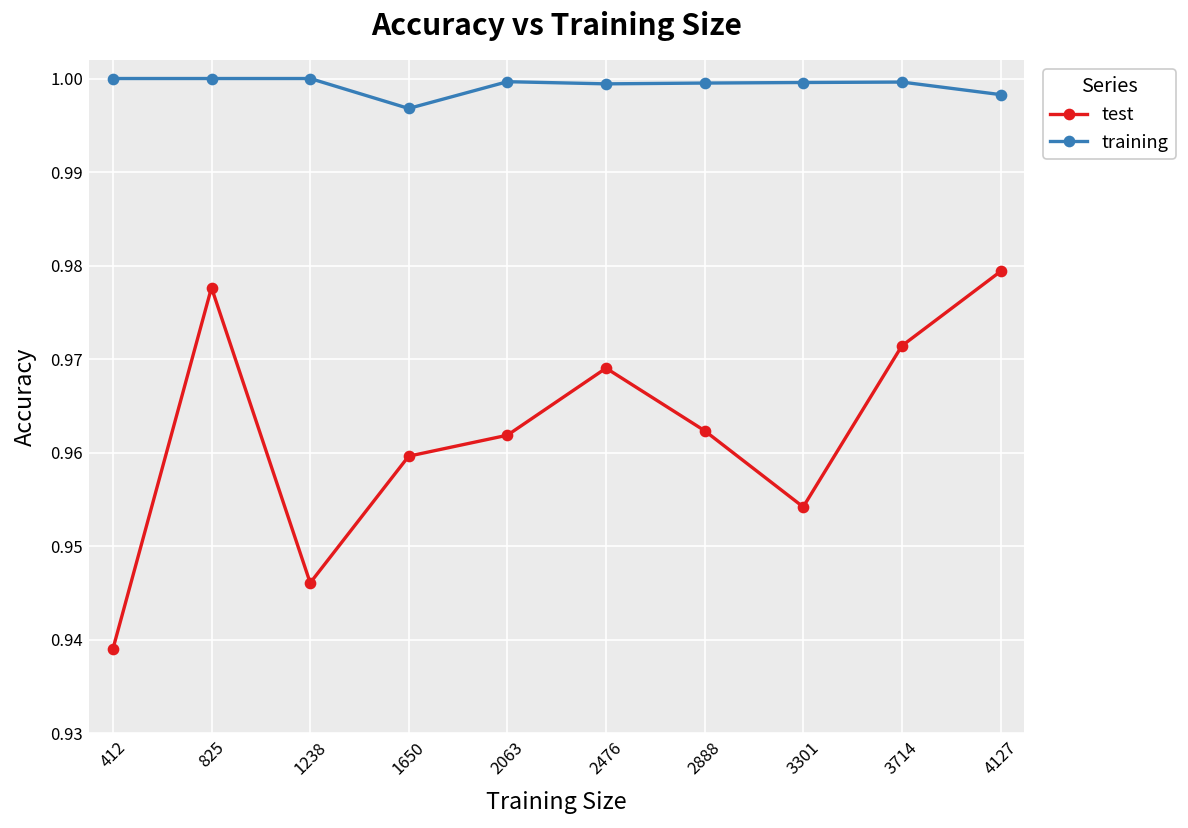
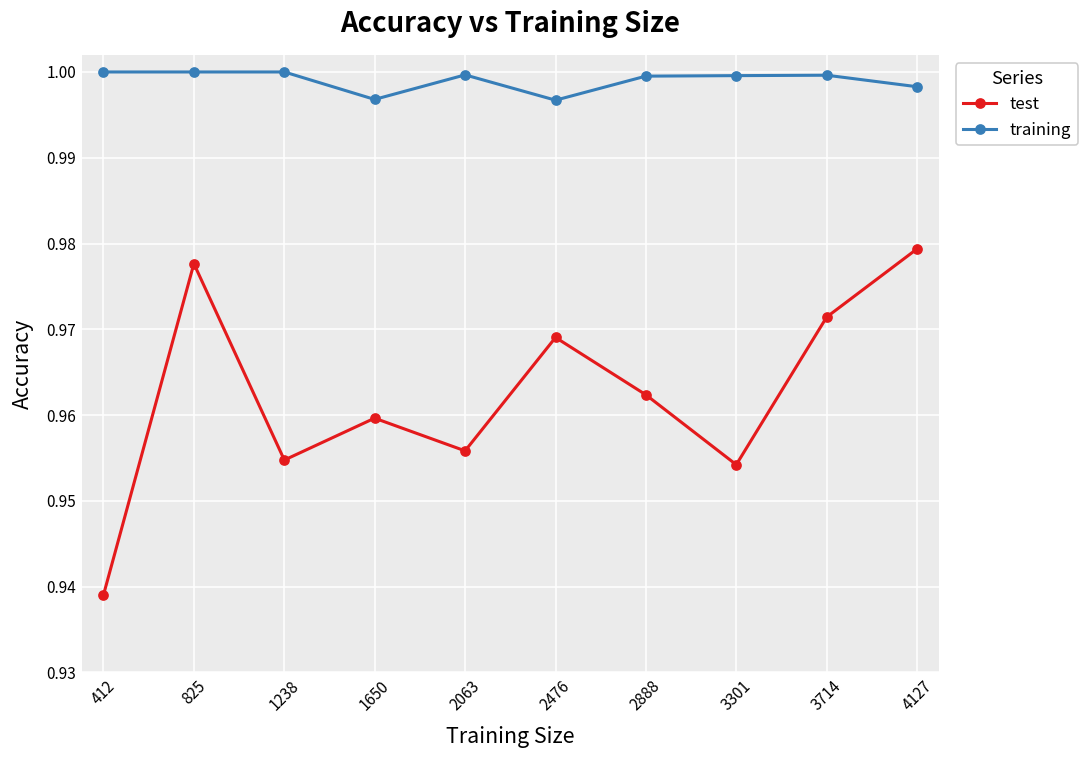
test, 1238: 0.946 -> 0.955
test, 2063: 0.962 -> 0.956
training, 2476: 0.999 -> 0.997
